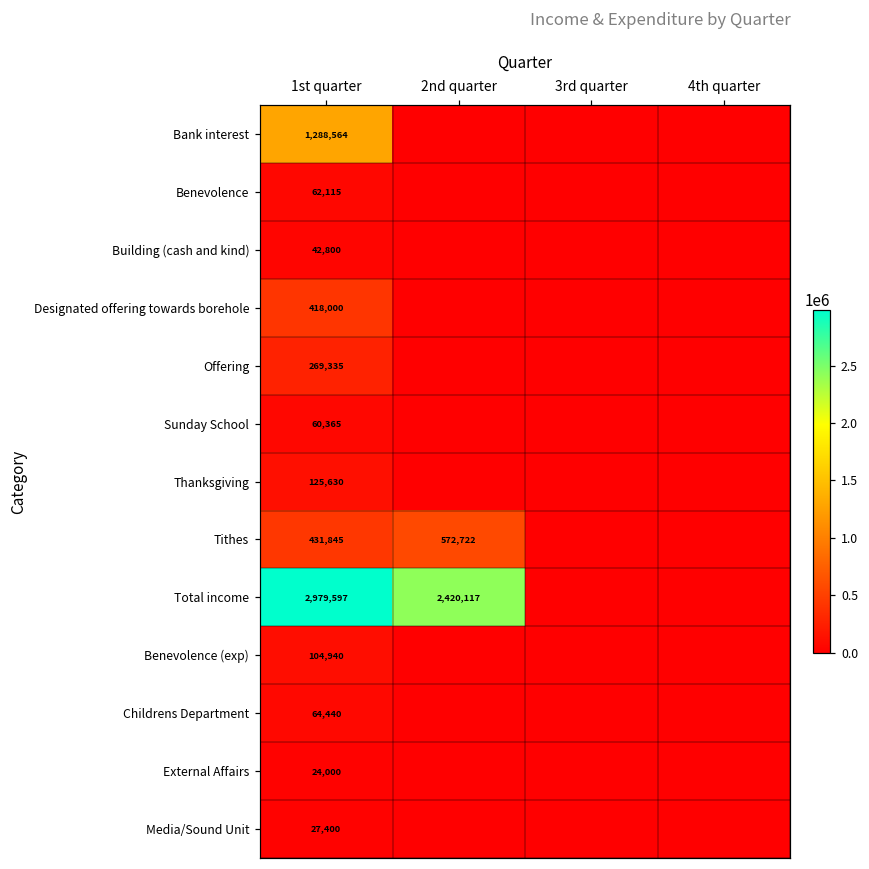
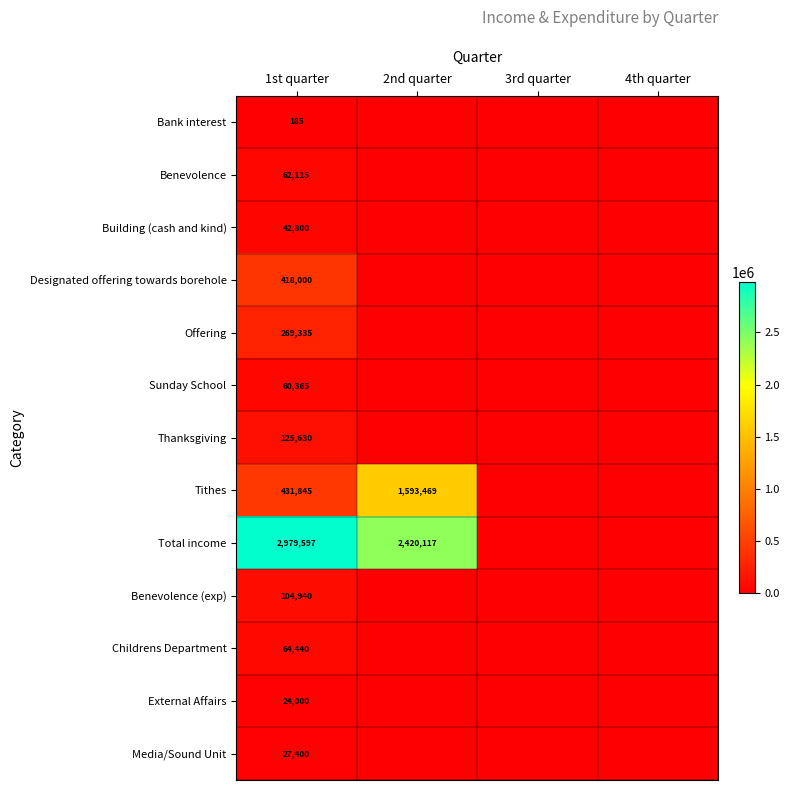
Bank interest, 1st quarter: 1,288,564 -> 185
Tithes, 2nd quarter: 572,722 -> 1,593,469
